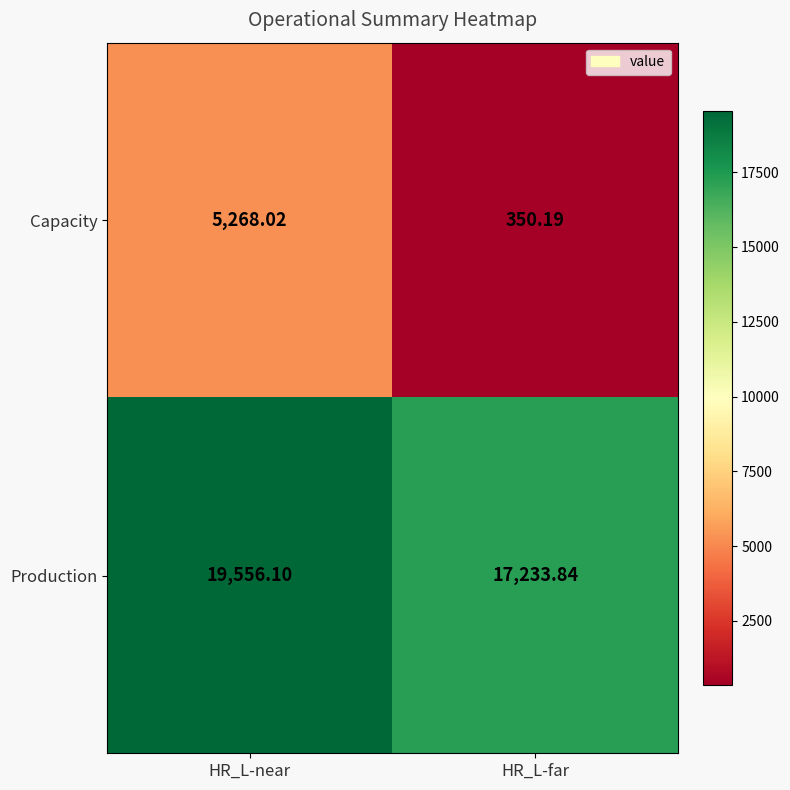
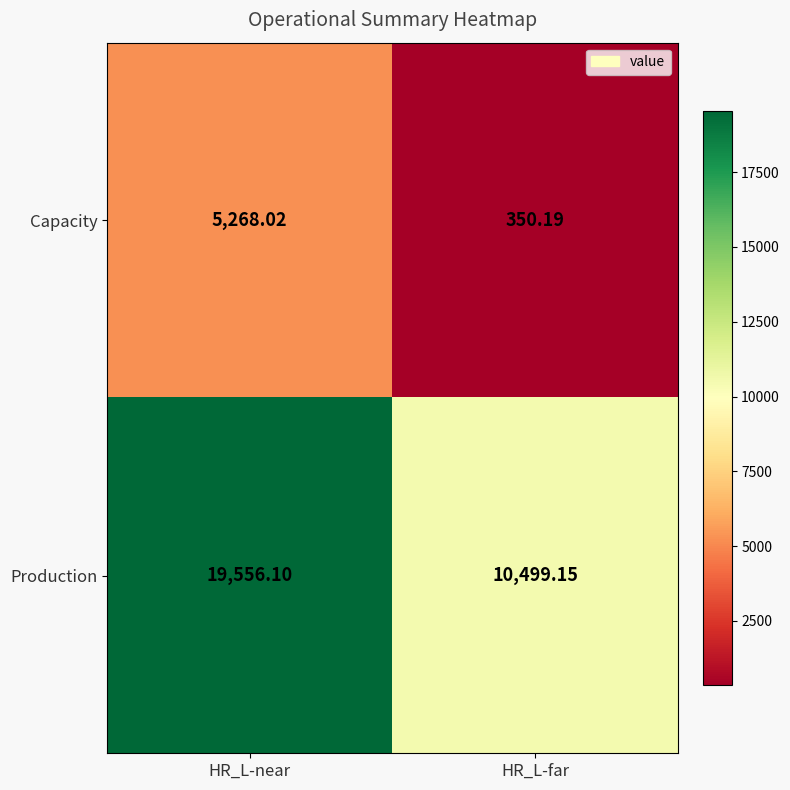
Production, HR_L-far: 17,233.84 -> 10,499.15
